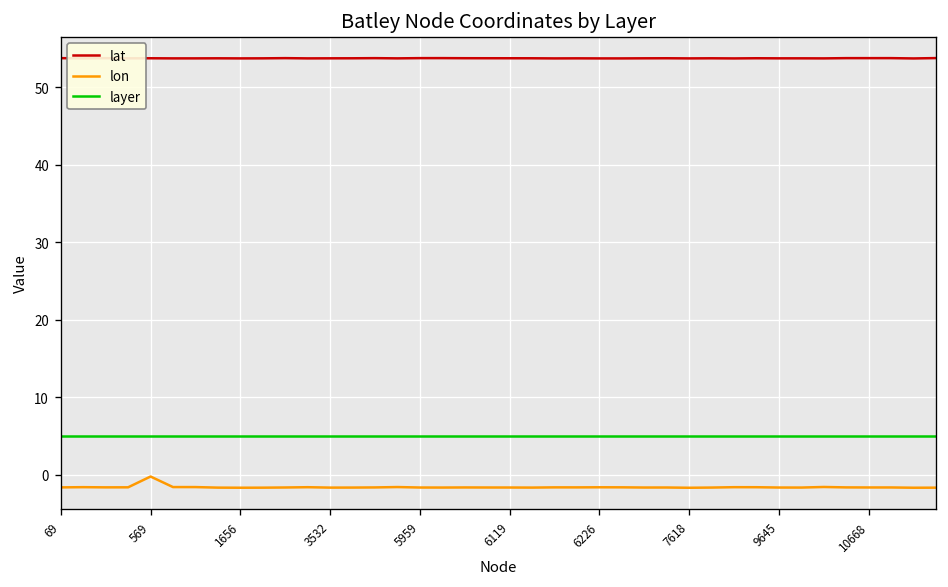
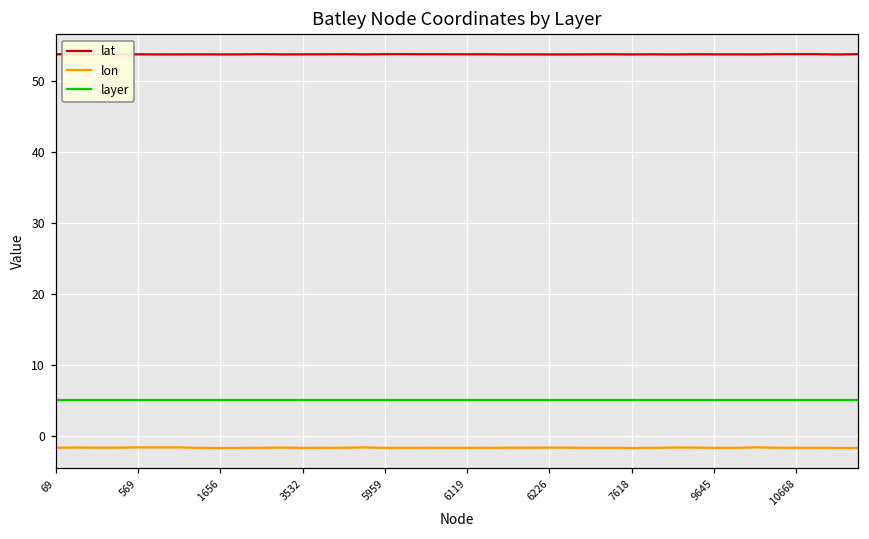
lon, 569: 0 -> -2
